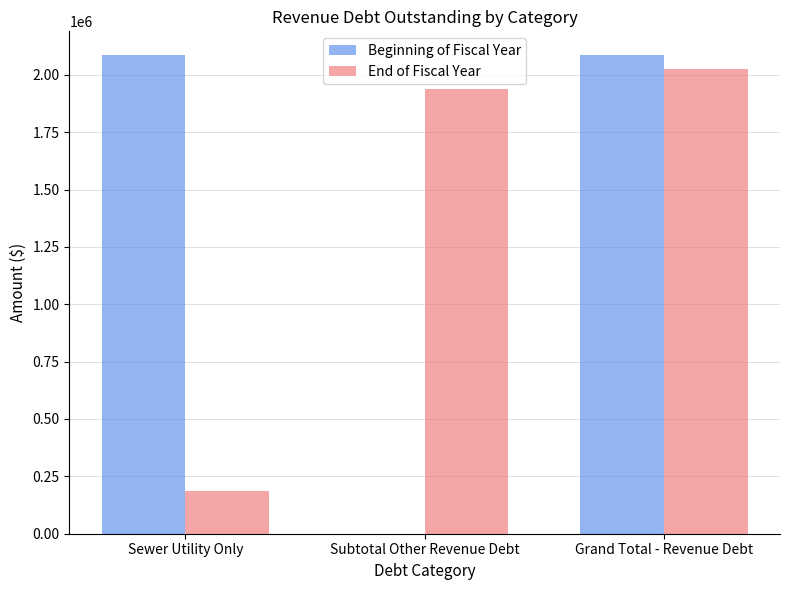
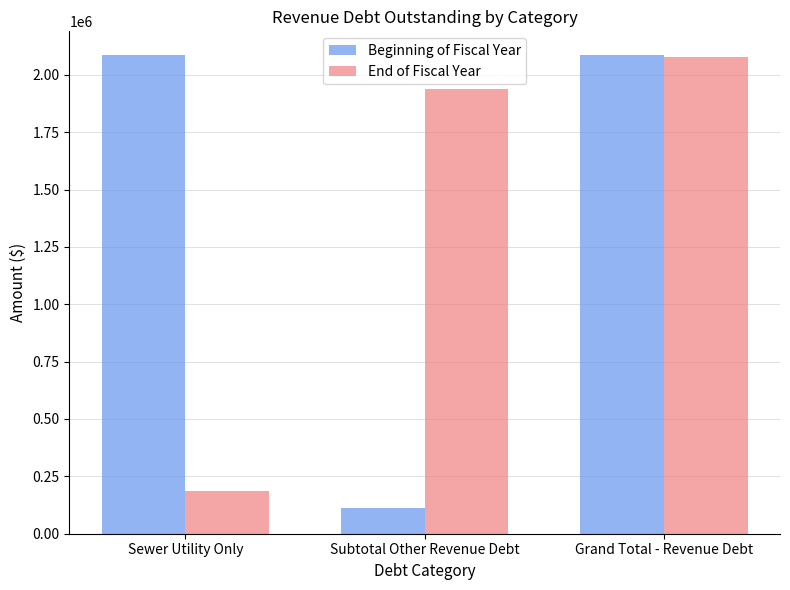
Beginning of Fiscal Year, Subtotal Other Revenue Debt: 0 -> 110000
End of Fiscal Year, Grand Total - Revenue Debt: 2030000 -> 2080000
